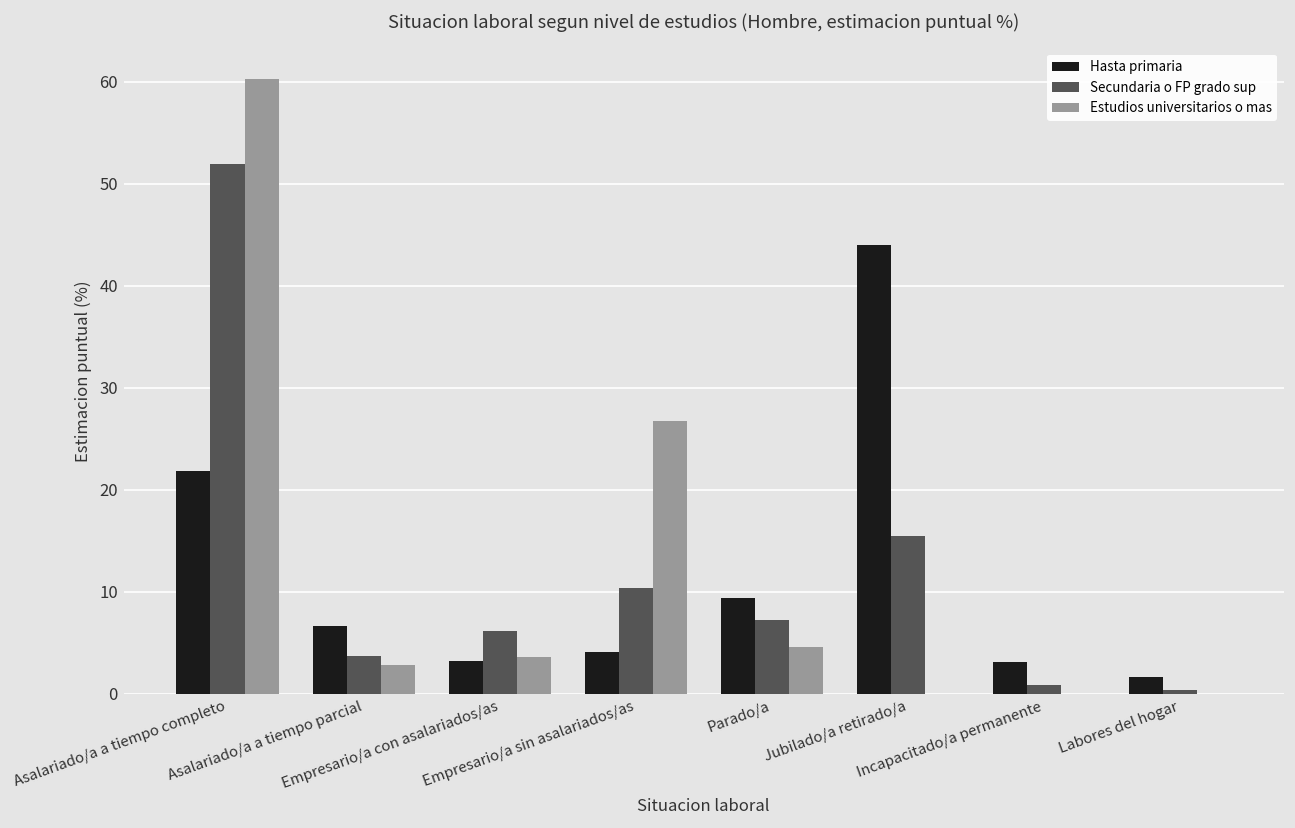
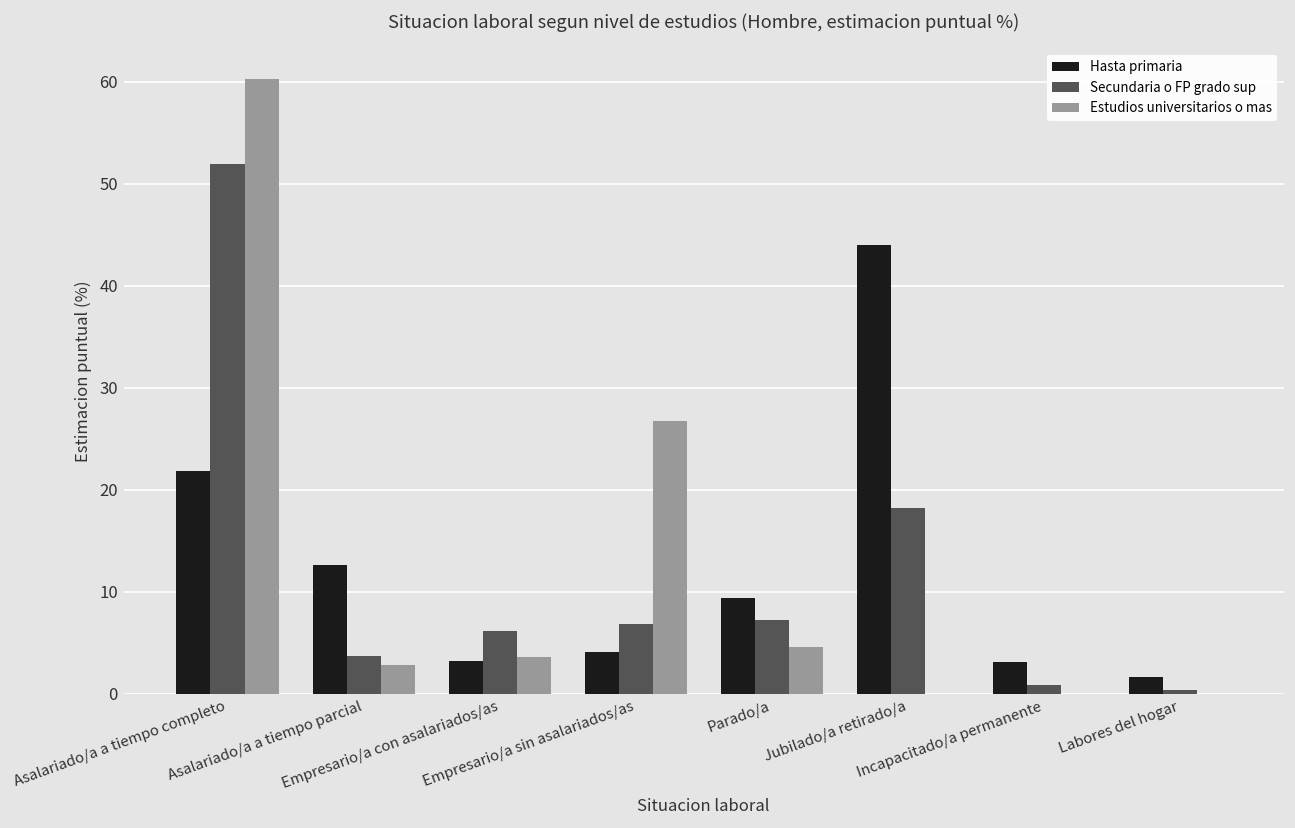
Hasta primaria, Asalariado/a a tiempo parcial: 7 -> 13
Secundaria o FP grado sup, Empresario/a sin asalariados/as: 10 -> 7
Secundaria o FP grado sup, Jubilado/a retirado/a: 16 -> 18
